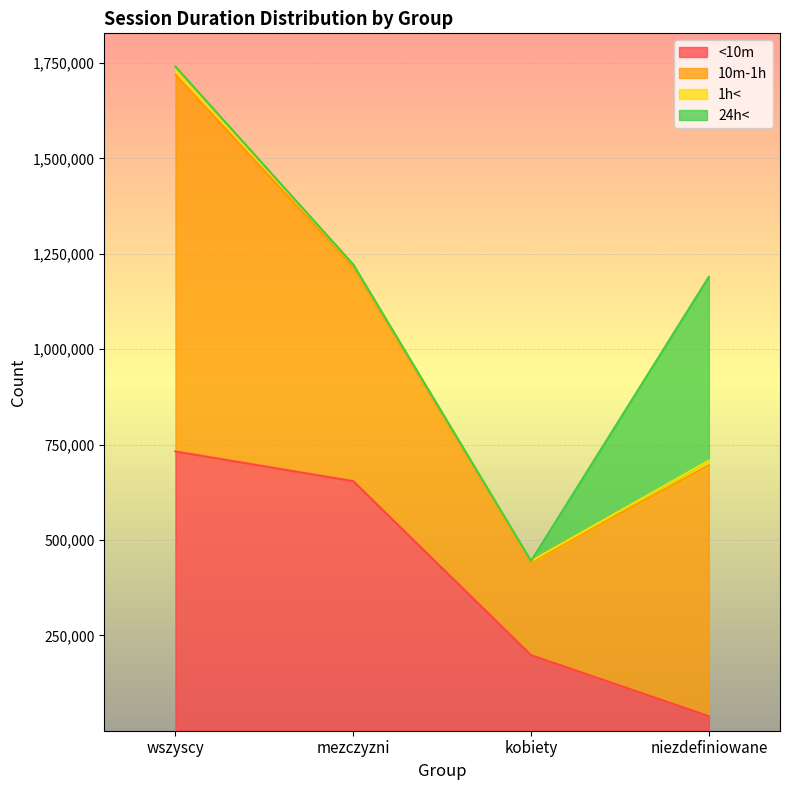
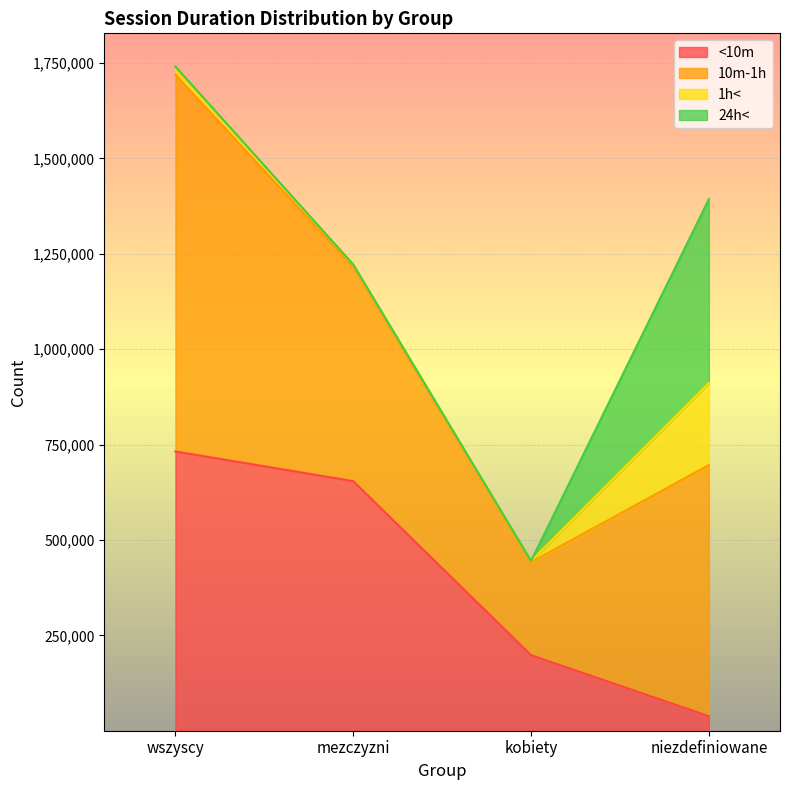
1h<, niezdefiniowane: 10,000 -> 220,000
